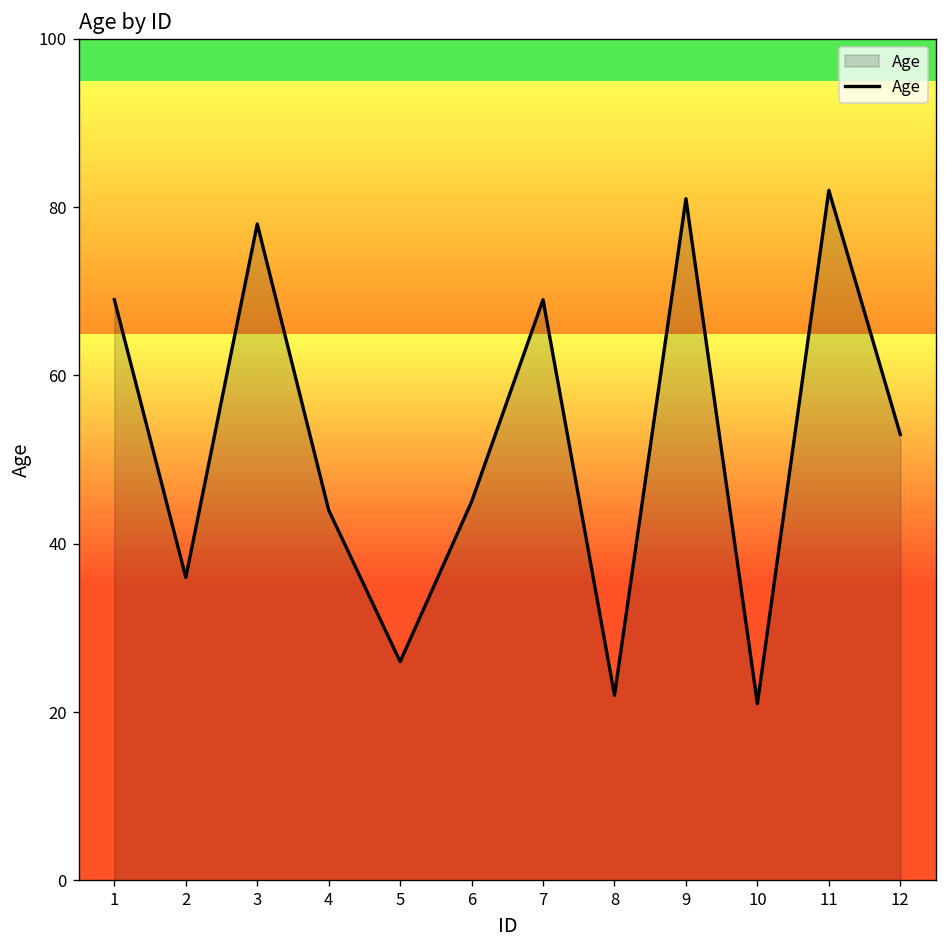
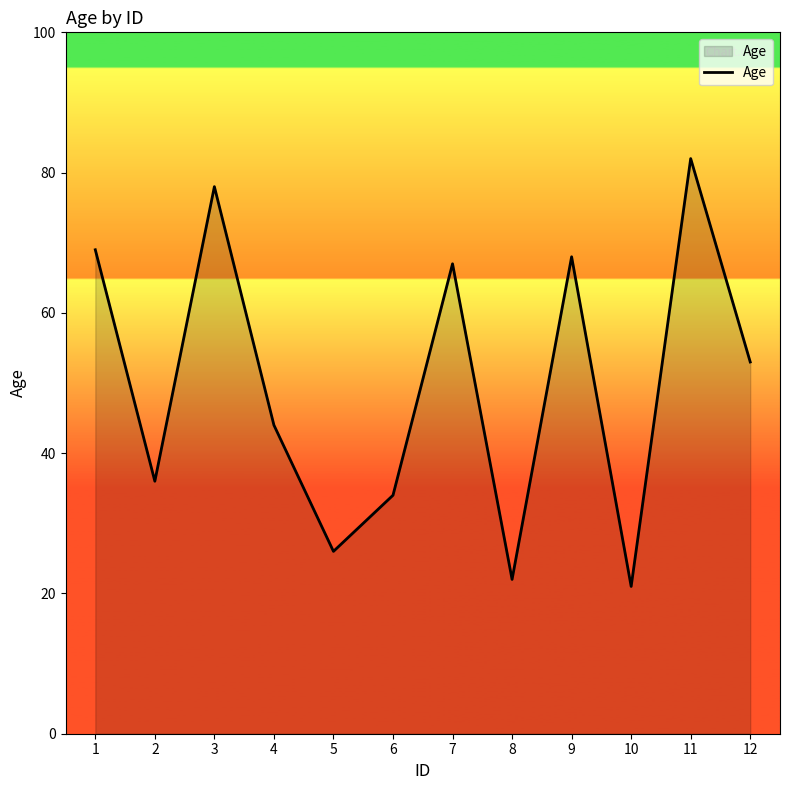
6: 45 -> 34
7: 69 -> 67
9: 81 -> 68
